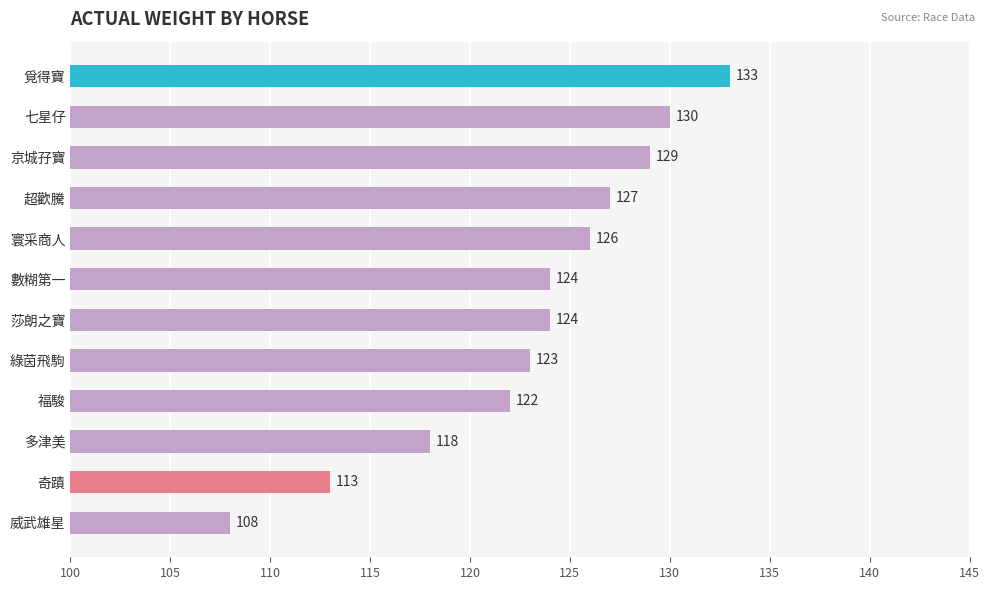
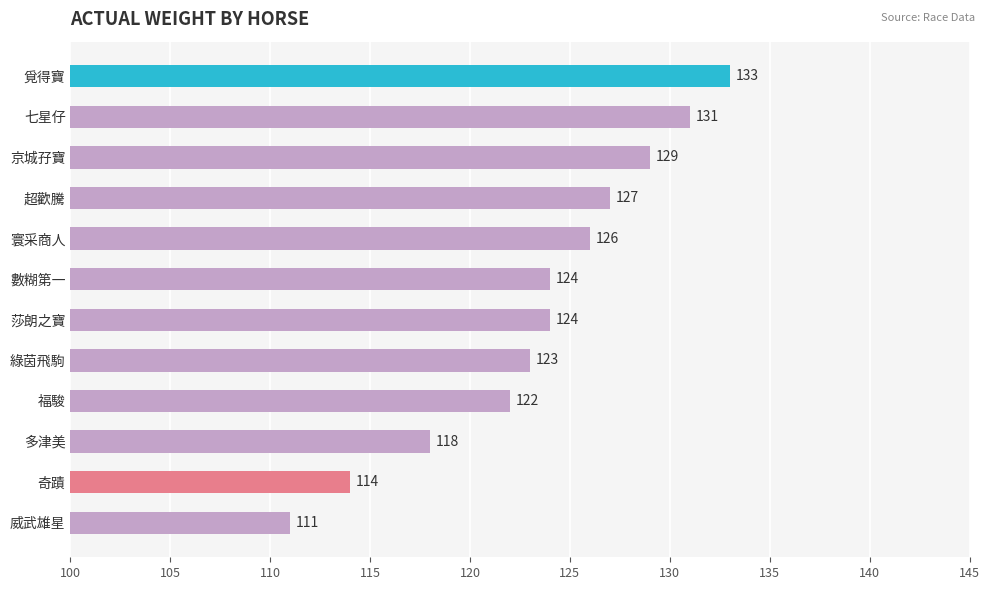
七星仔: 130 -> 131
奇蹟: 113 -> 114
威武雄星: 108 -> 111
